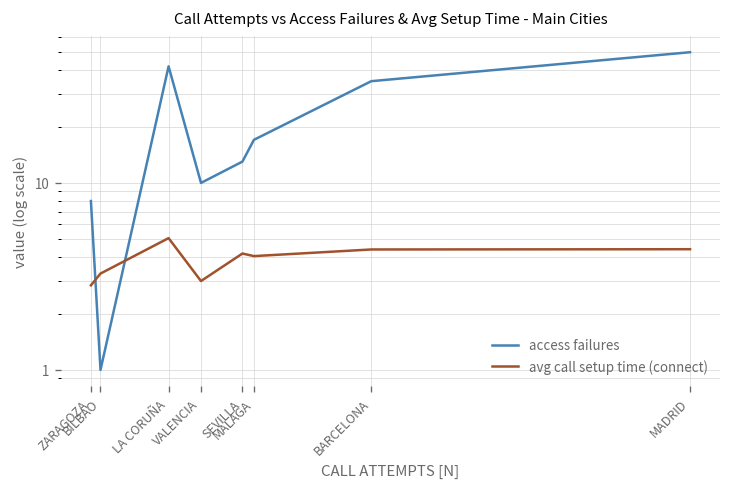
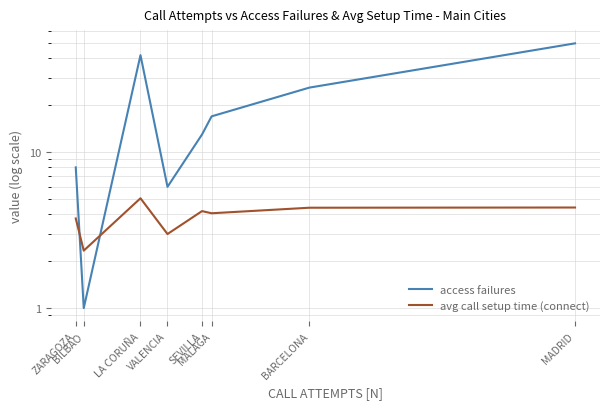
avg call setup time (connect), ZARAGOZA: 2.8 -> 3.8
avg call setup time (connect), BILBAO: 3.3 -> 2.3
access failures, VALENCIA: 10 -> 6
access failures, BARCELONA: 35 -> 26
